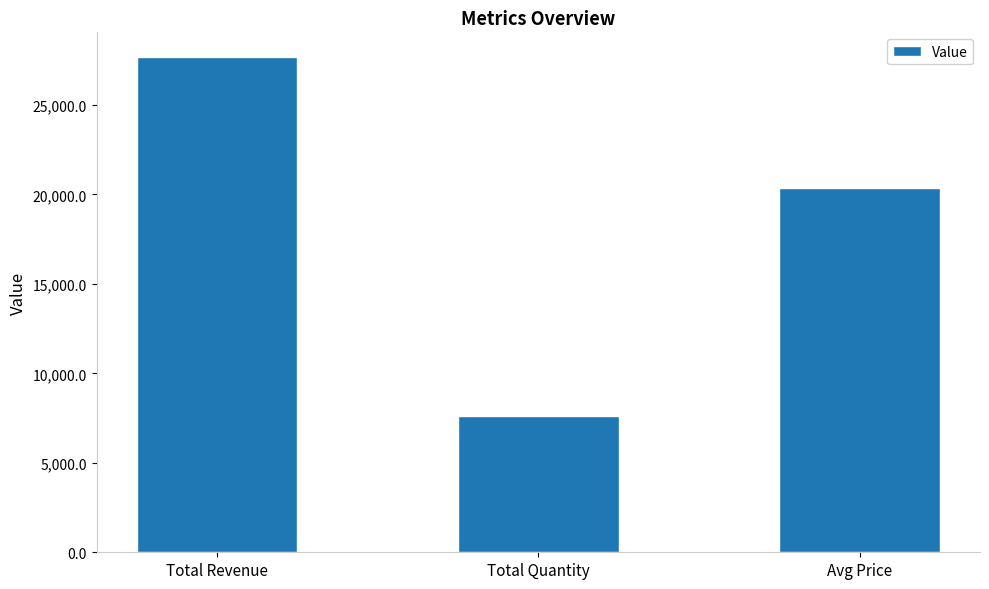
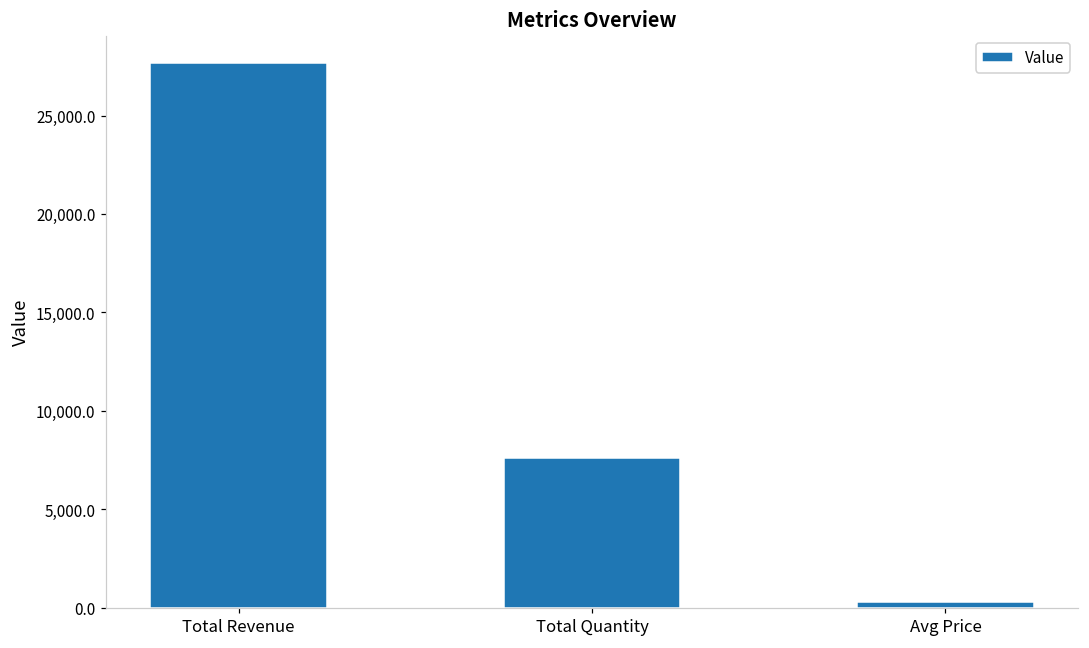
Avg Price: 20,300 -> 300
